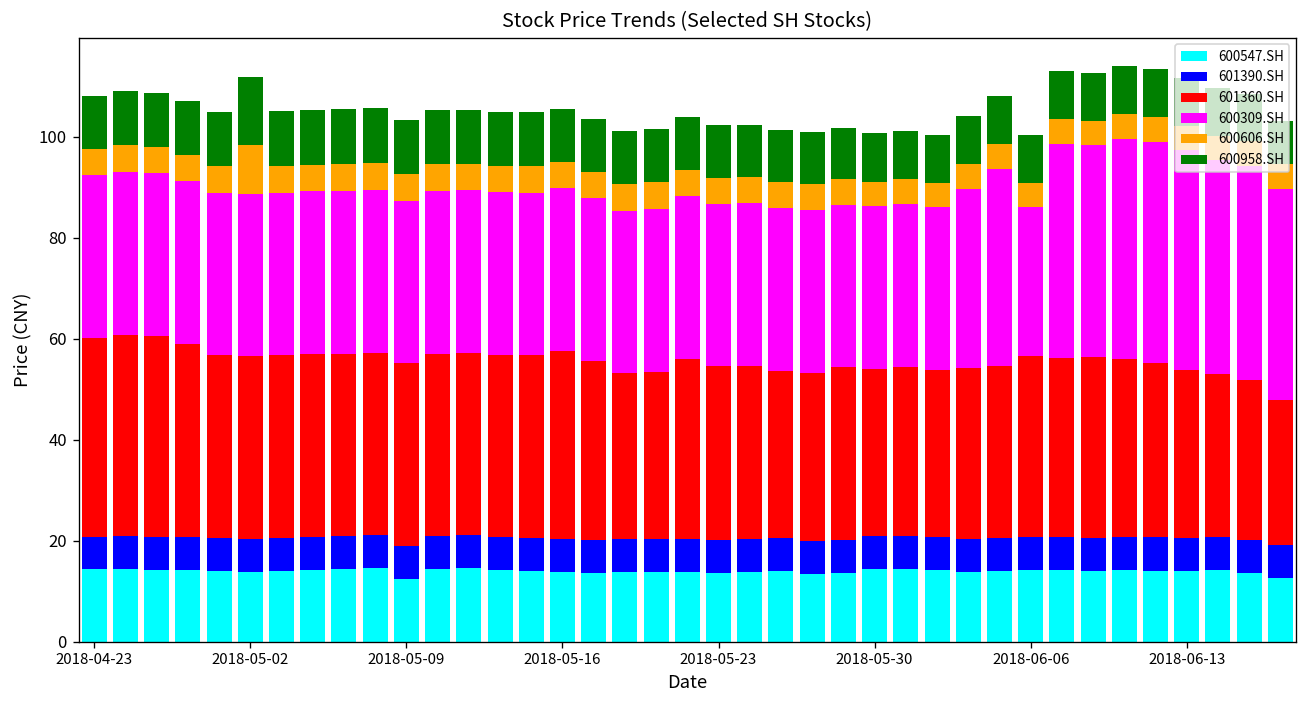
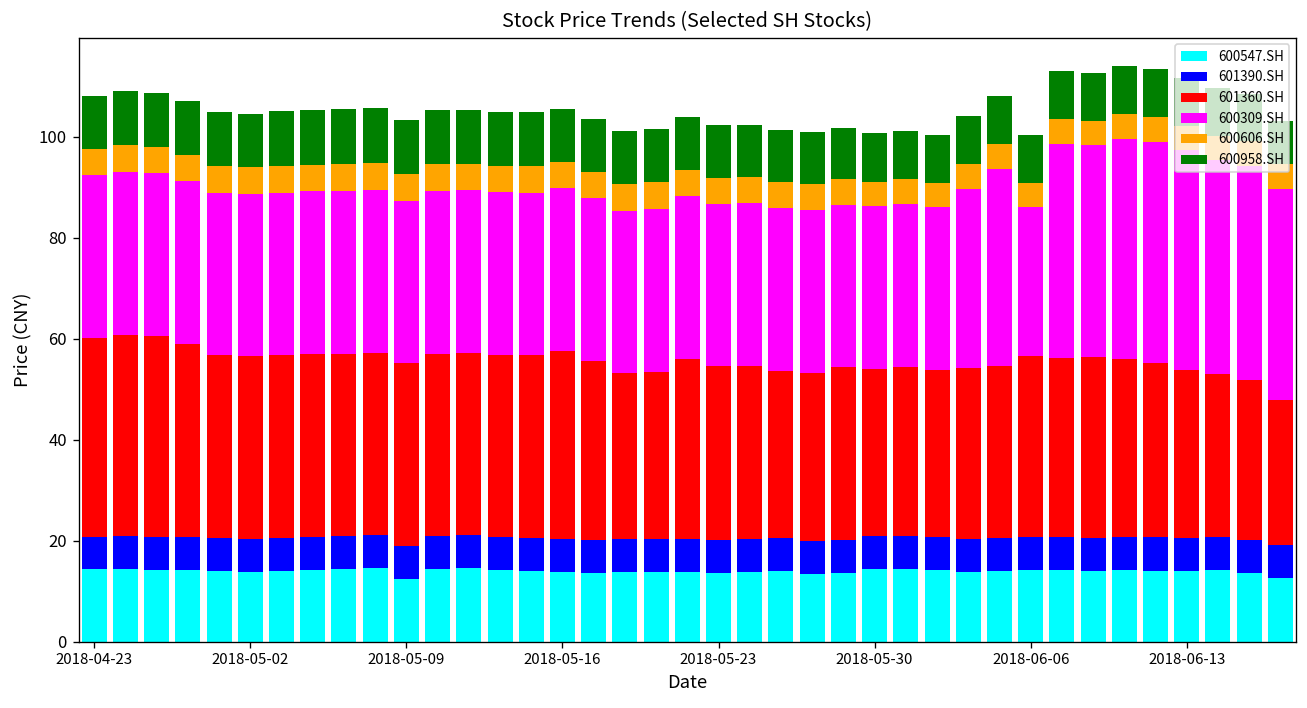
600606.SH, 2018-05-02: 10 -> 5
600958.SH, 2018-05-02: 13 -> 11
